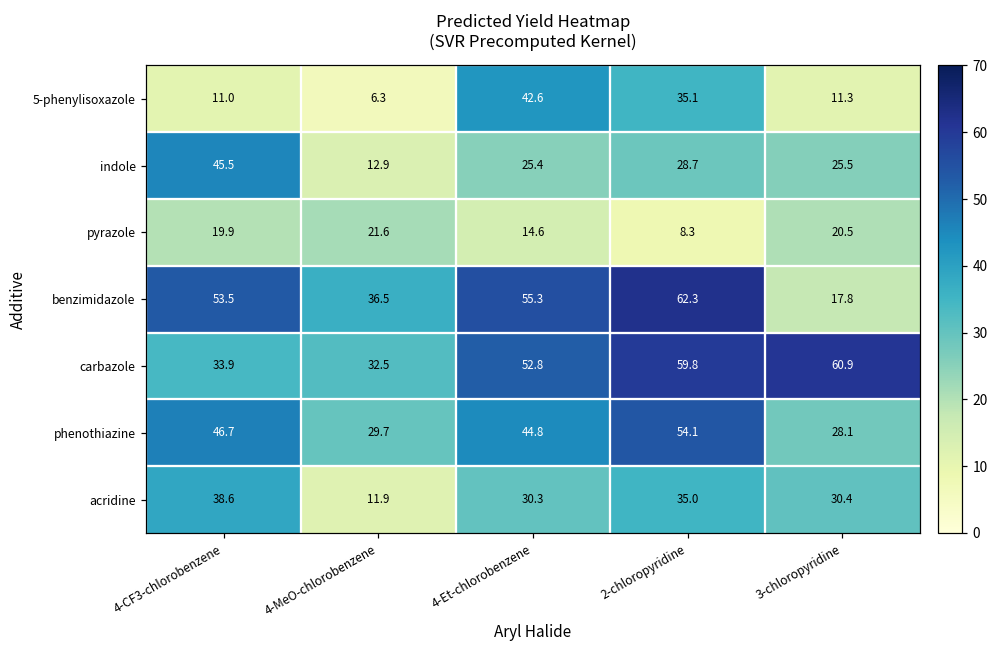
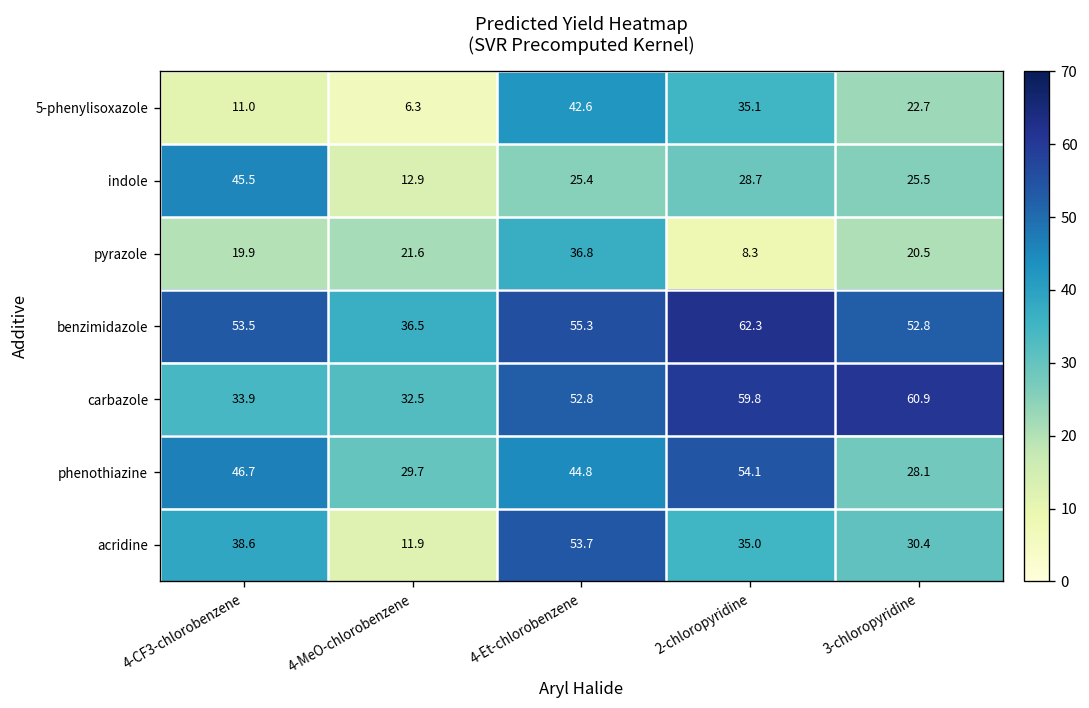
5-phenylisoxazole, 3-chloropyridine: 11.3 -> 22.7
pyrazole, 4-Et-chlorobenzene: 14.6 -> 36.8
benzimidazole, 3-chloropyridine: 17.8 -> 52.8
acridine, 4-Et-chlorobenzene: 30.3 -> 53.7
